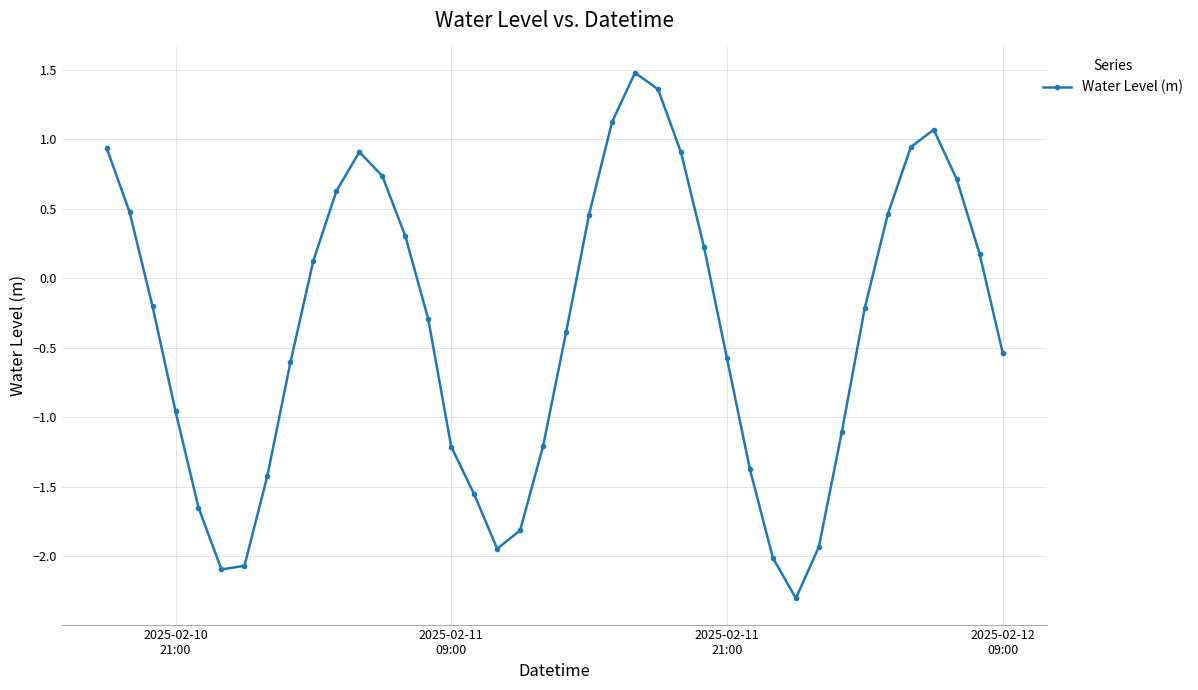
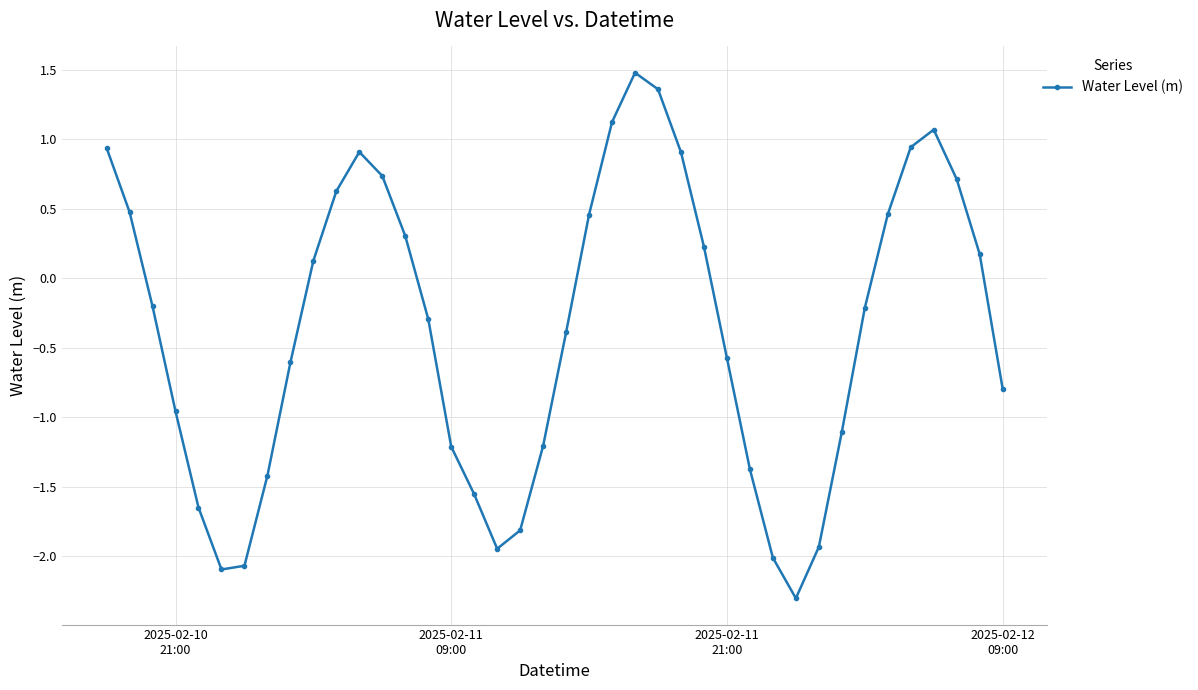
2025-02-12 09:00: -0.54 -> -0.79
